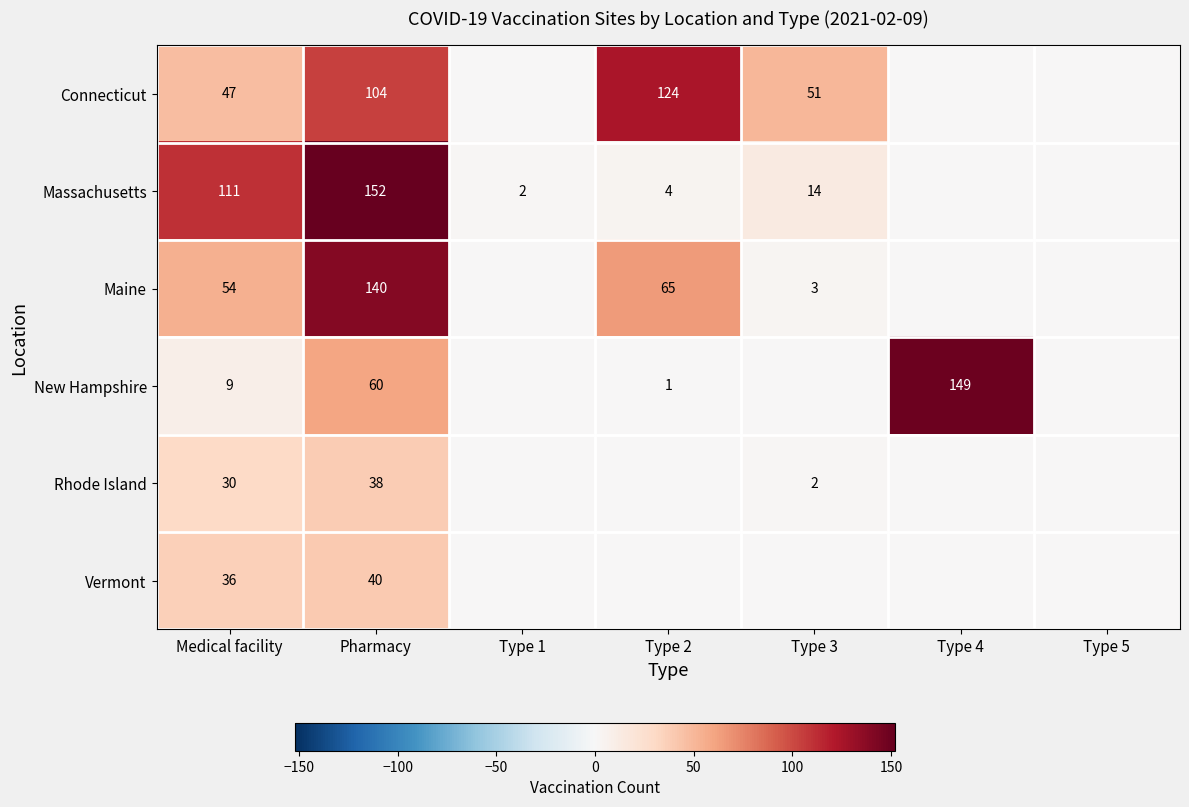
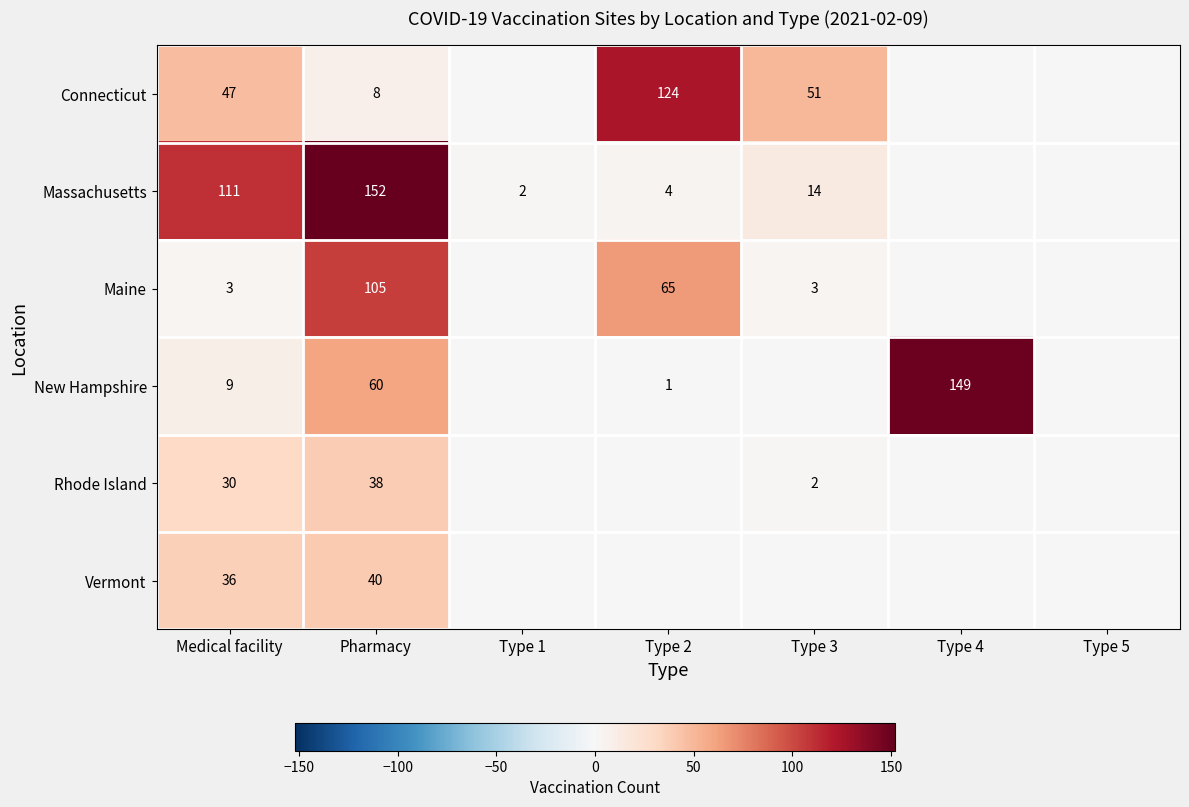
Connecticut, Pharmacy: 104 -> 8
Maine, Medical facility: 54 -> 3
Maine, Pharmacy: 140 -> 105
